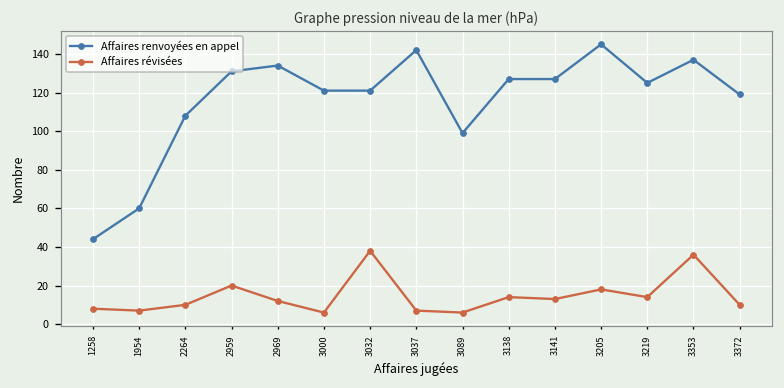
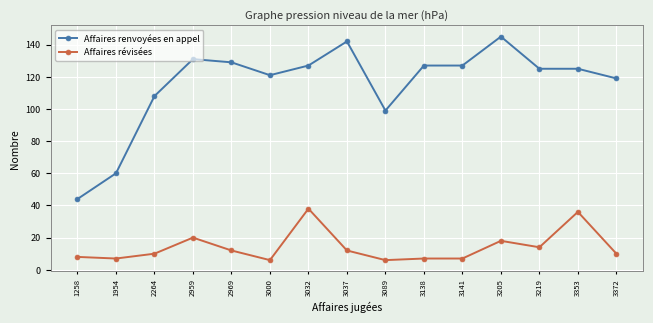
Affaires renvoyées en appel, 2969: 134 -> 129
Affaires renvoyées en appel, 3032: 121 -> 127
Affaires révisées, 3037: 7 -> 12
Affaires révisées, 3138: 14 -> 7
Affaires révisées, 3141: 13 -> 7
Affaires renvoyées en appel, 3353: 137 -> 125
